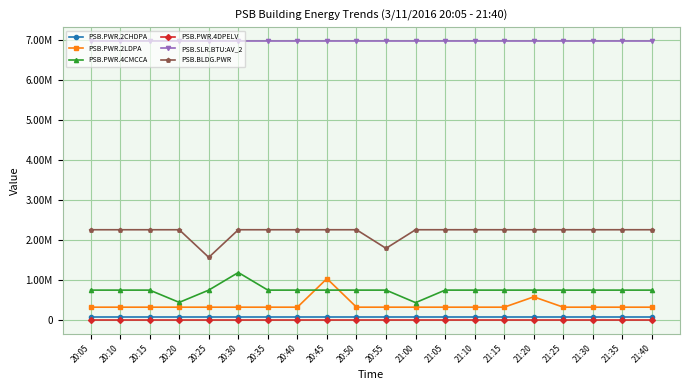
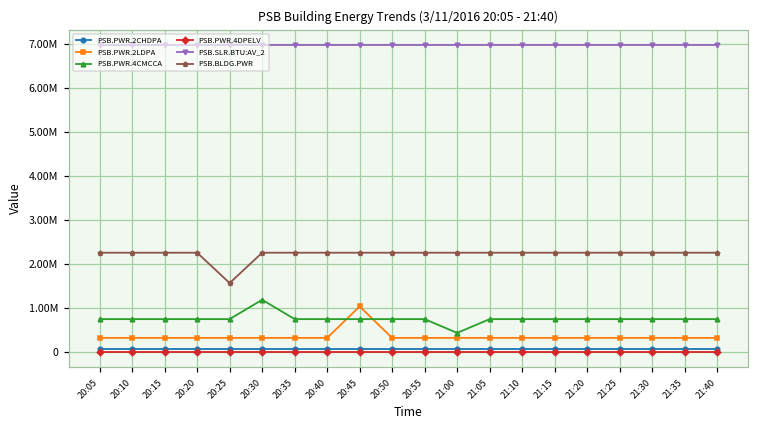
PSB.PWR.4CMCCA, 20:20: 400000 -> 700000
PSB.BLDG.PWR, 20:55: 1800000 -> 2300000
PSB.PWR.2LDPA, 21:20: 600000 -> 300000
